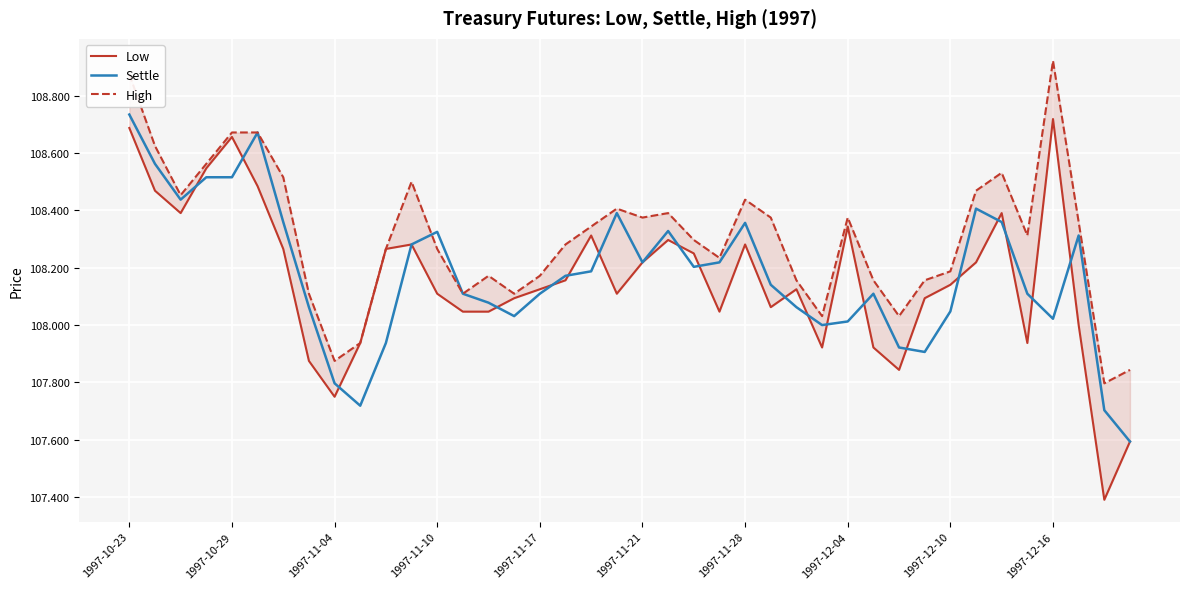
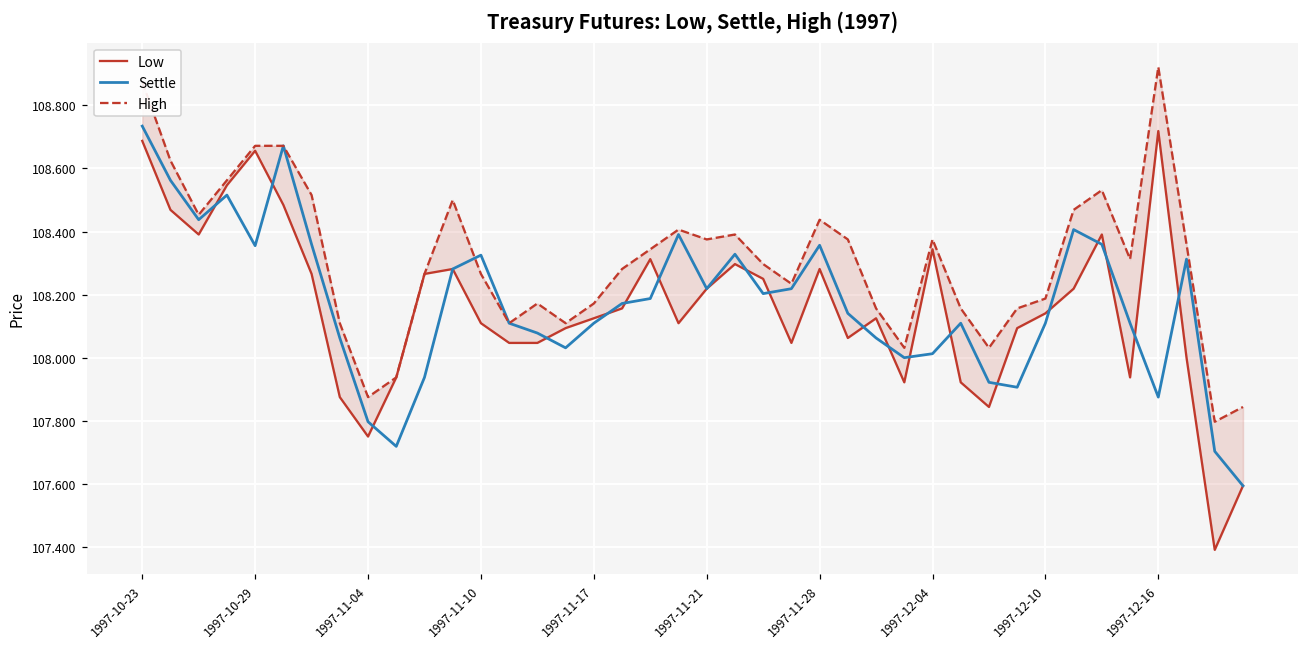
Settle, 1997-10-29: 108.52 -> 108.36
Settle, 1997-12-10: 108.05 -> 108.11
Settle, 1997-12-16: 108.02 -> 107.88
